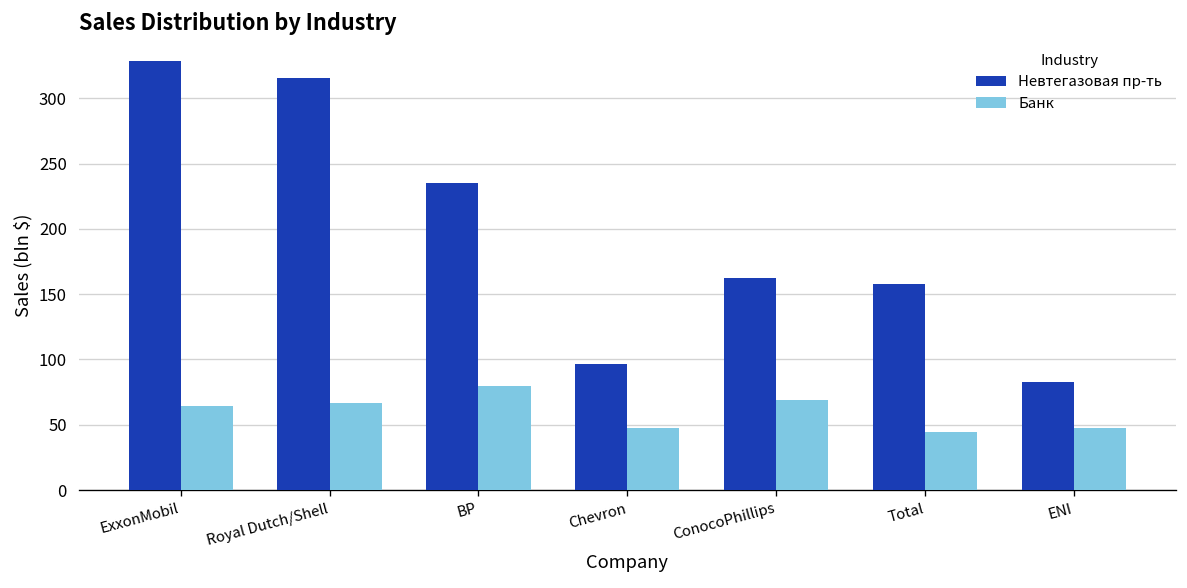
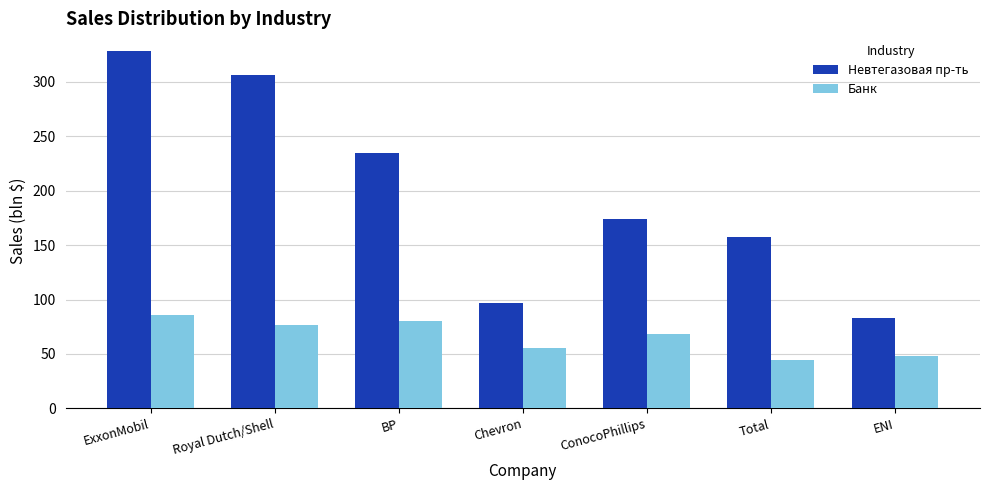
Банк, ExxonMobil: 65 -> 85
Невтегазовая пр-ть, Royal Dutch/Shell: 316 -> 307
Банк, Royal Dutch/Shell: 66 -> 76
Банк, Chevron: 47 -> 55
Невтегазовая пр-ть, ConocoPhillips: 162 -> 174
